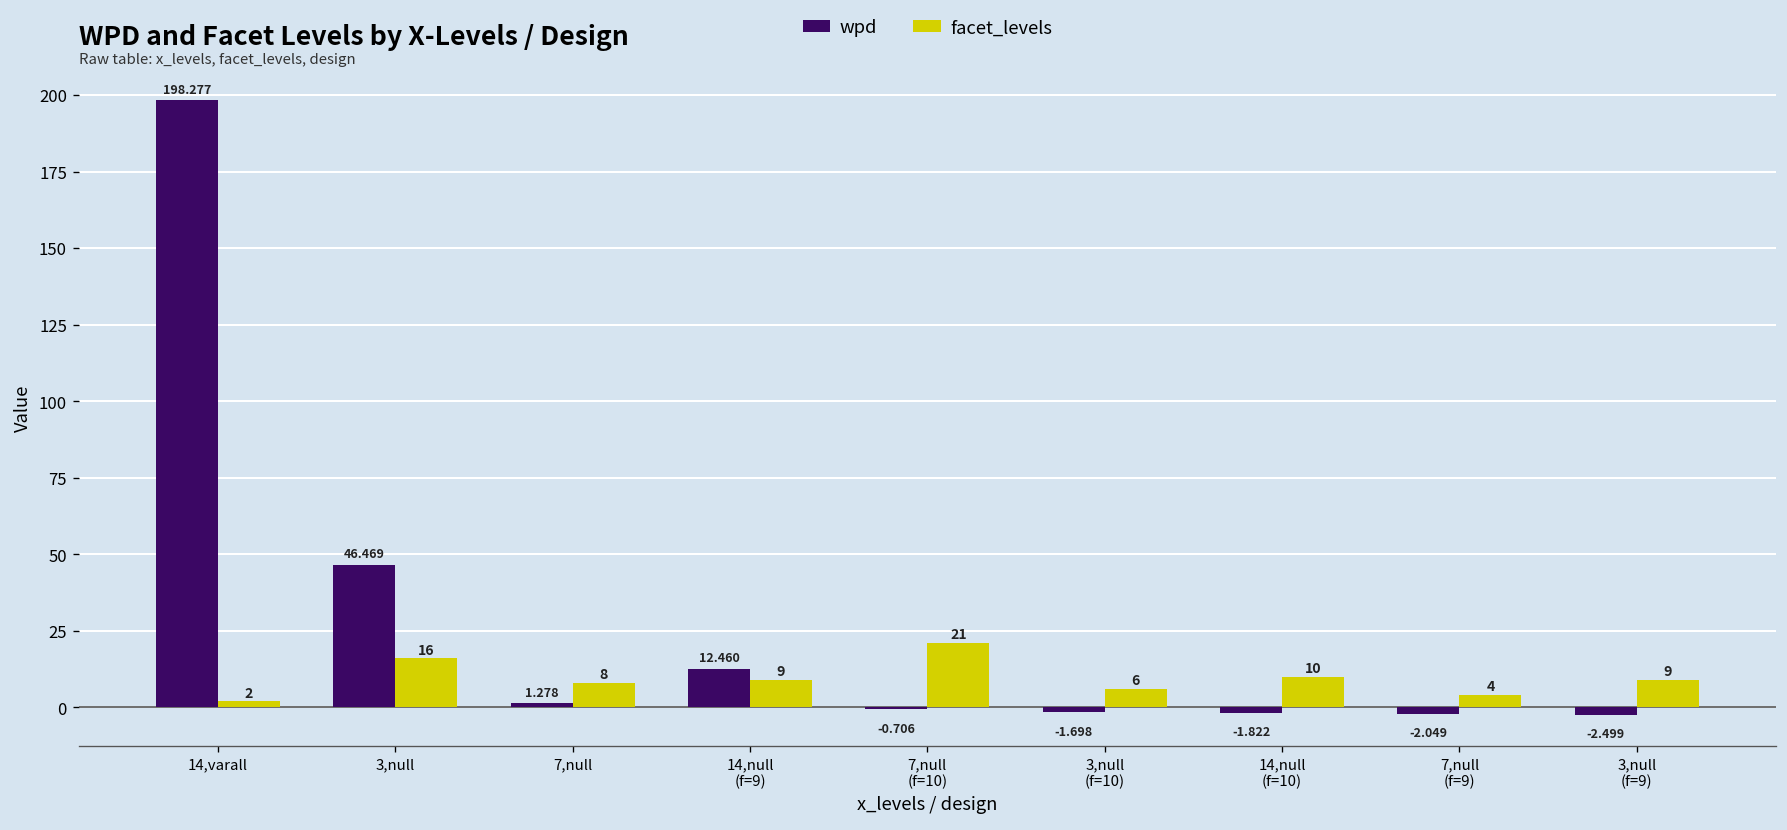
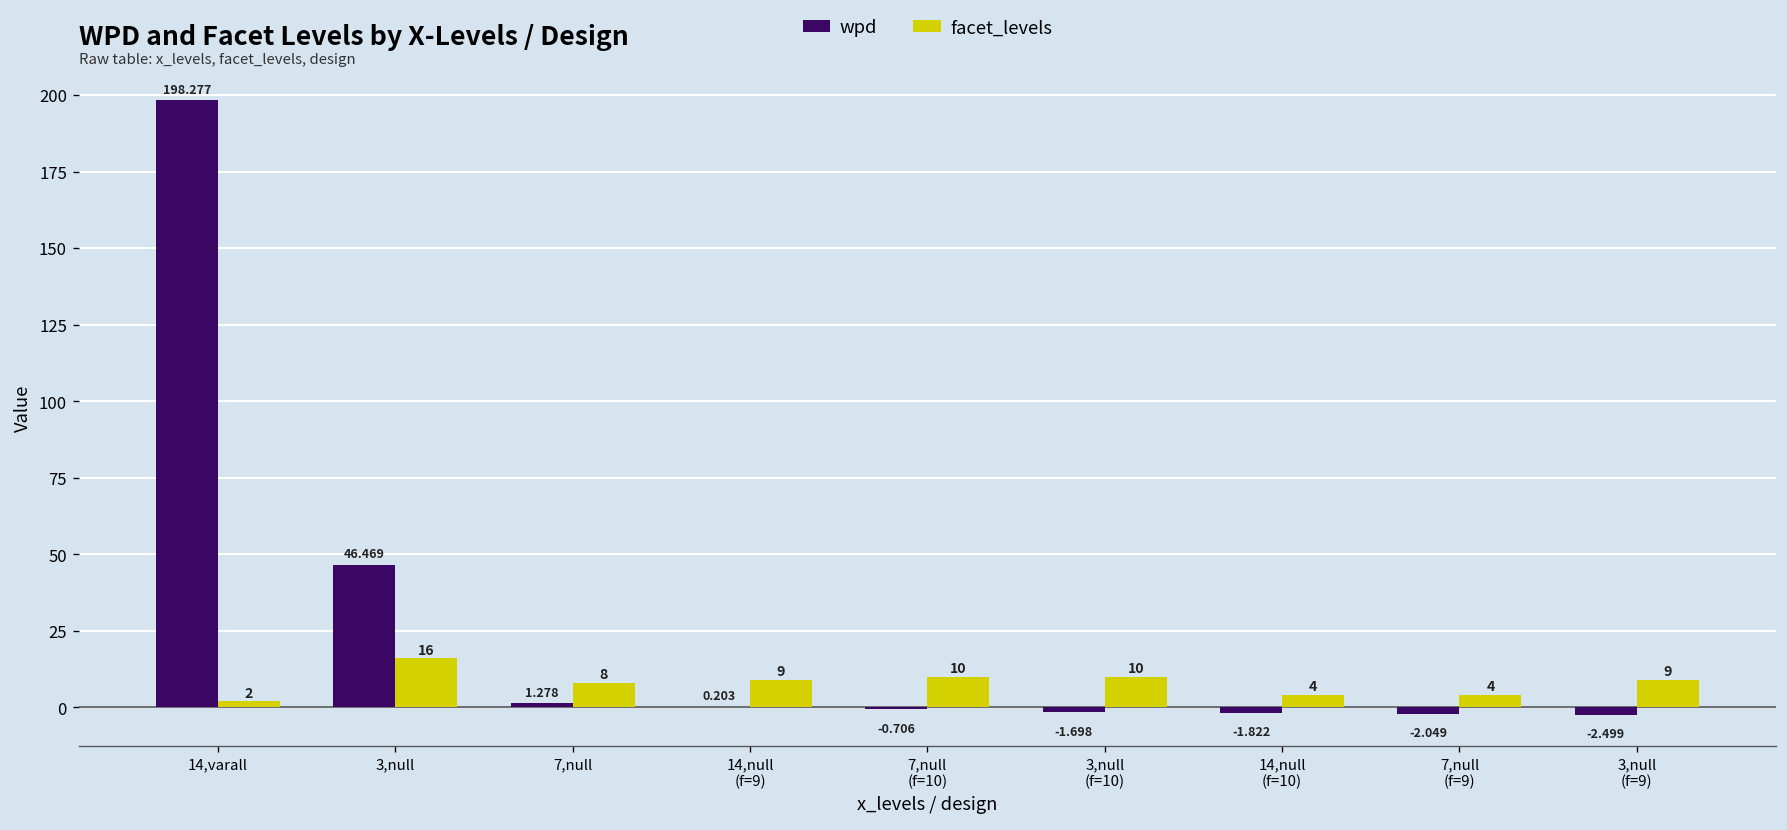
wpd, 14,null (f=9): 12.460 -> 0.203
facet_levels, 7,null (f=10): 21 -> 10
facet_levels, 3,null (f=10): 6 -> 10
facet_levels, 14,null (f=10): 10 -> 4
